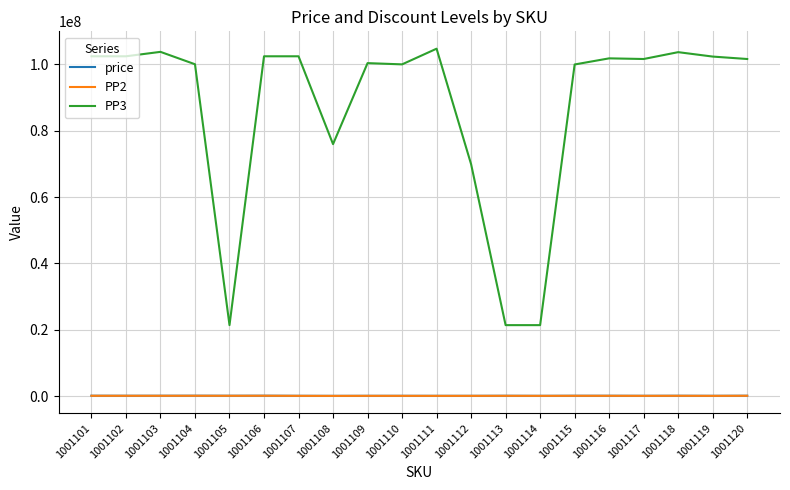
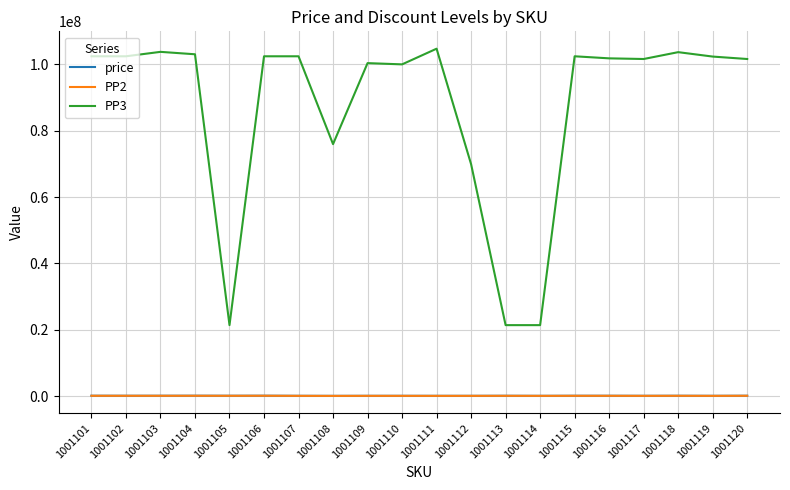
PP3, 1001104: 100000000 -> 103000000
PP3, 1001115: 100000000 -> 102000000
